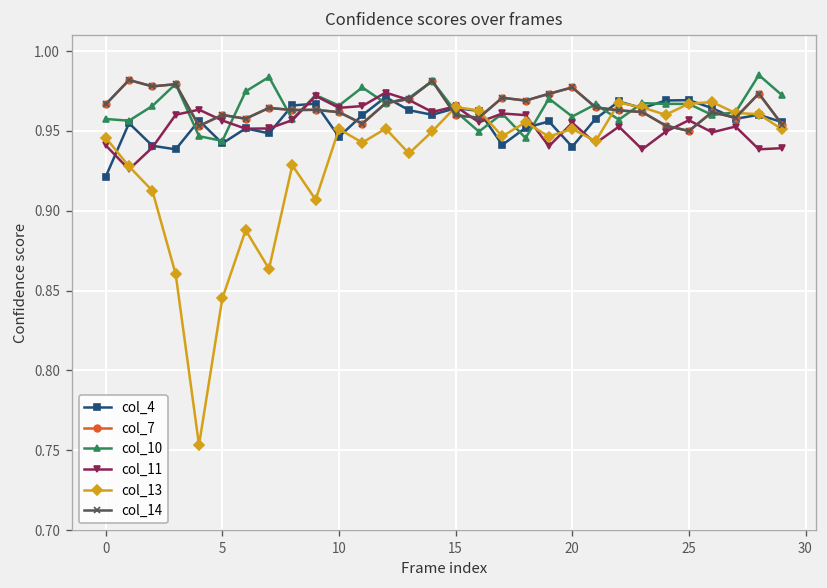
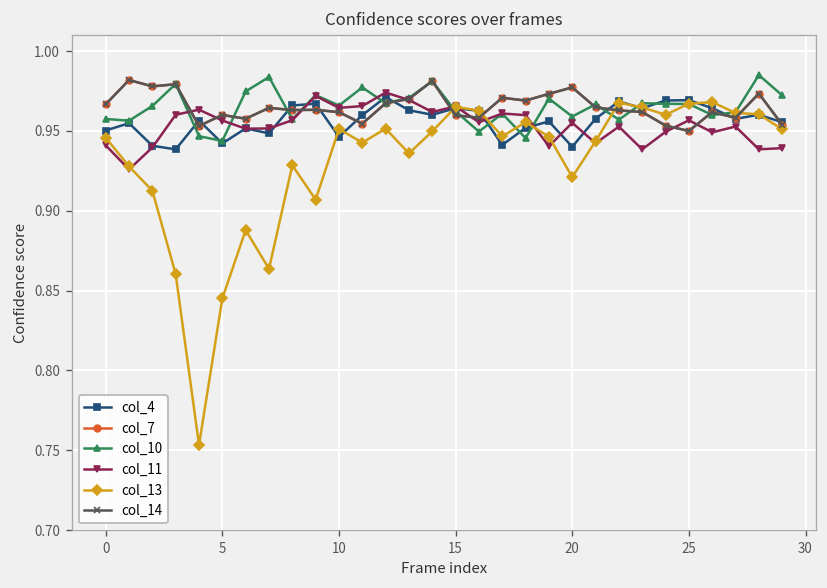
col_4, 0: 0.921 -> 0.950
col_13, 20: 0.951 -> 0.921
